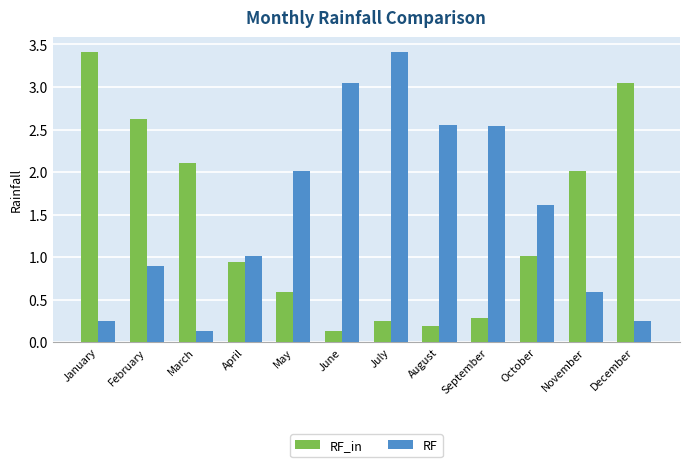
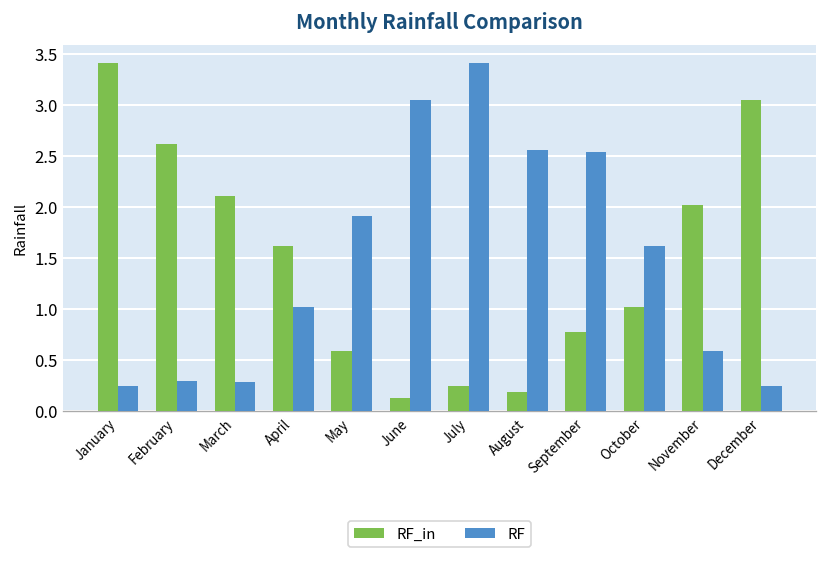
RF, February: 0.9 -> 0.3
RF, March: 0.1 -> 0.3
RF_in, April: 0.9 -> 1.6
RF, May: 2.0 -> 1.9
RF_in, September: 0.3 -> 0.8
